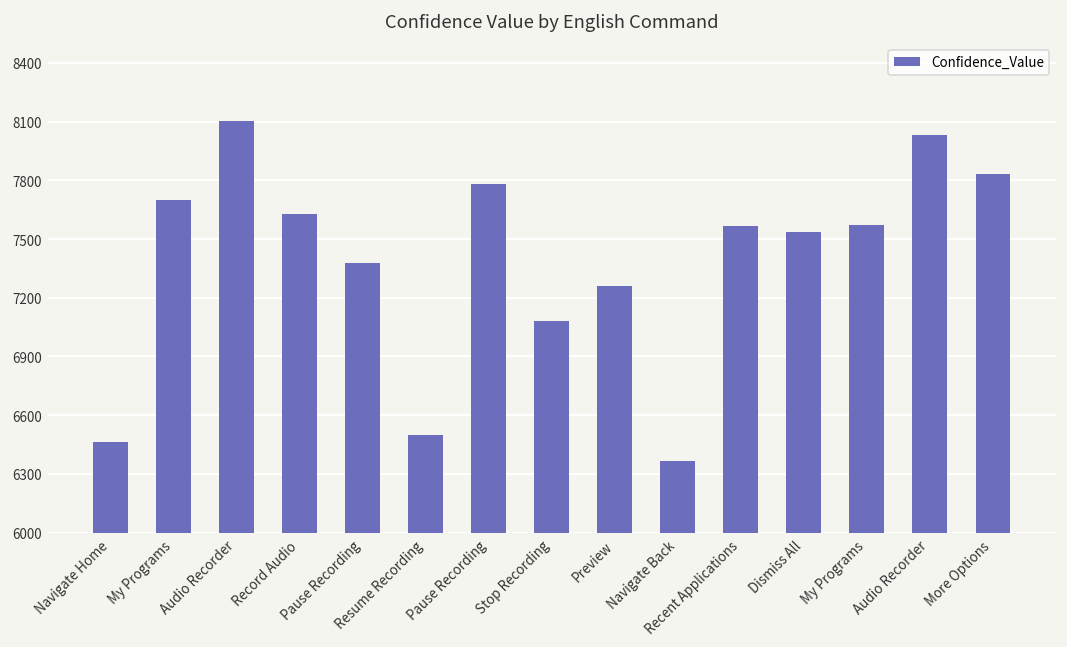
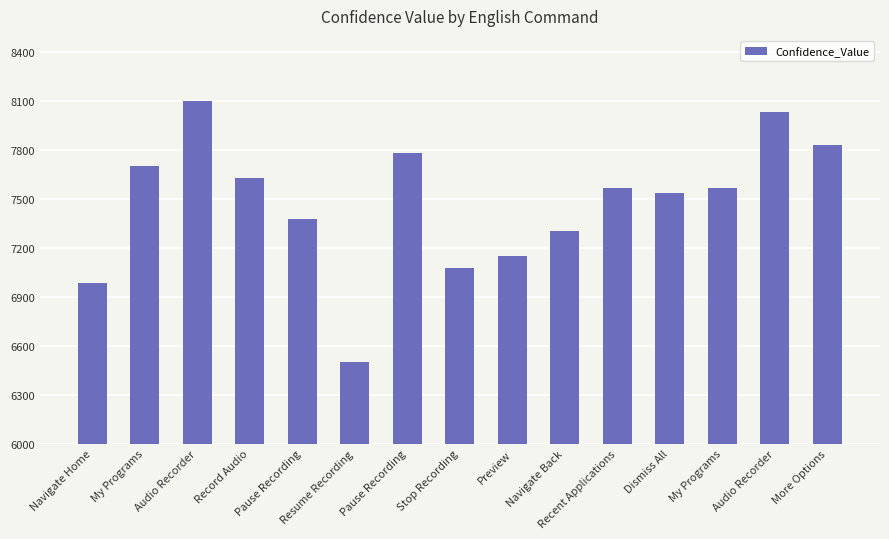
Navigate Home: 6470 -> 6990
Preview: 7260 -> 7150
Navigate Back: 6370 -> 7310
